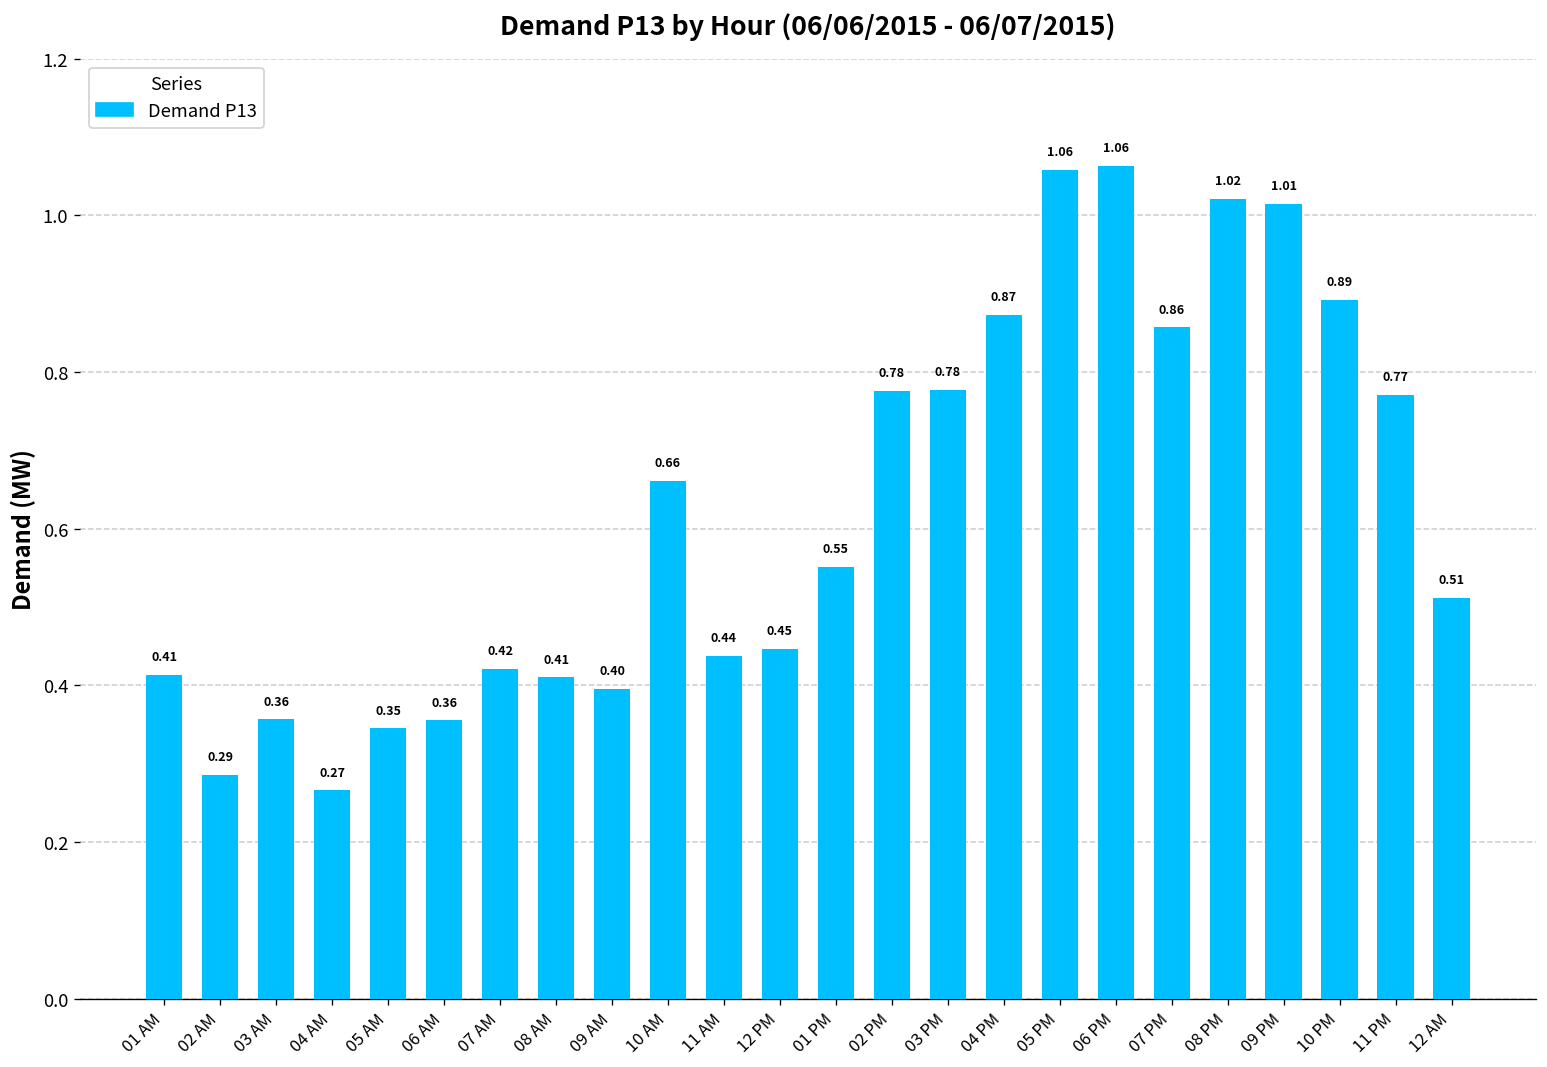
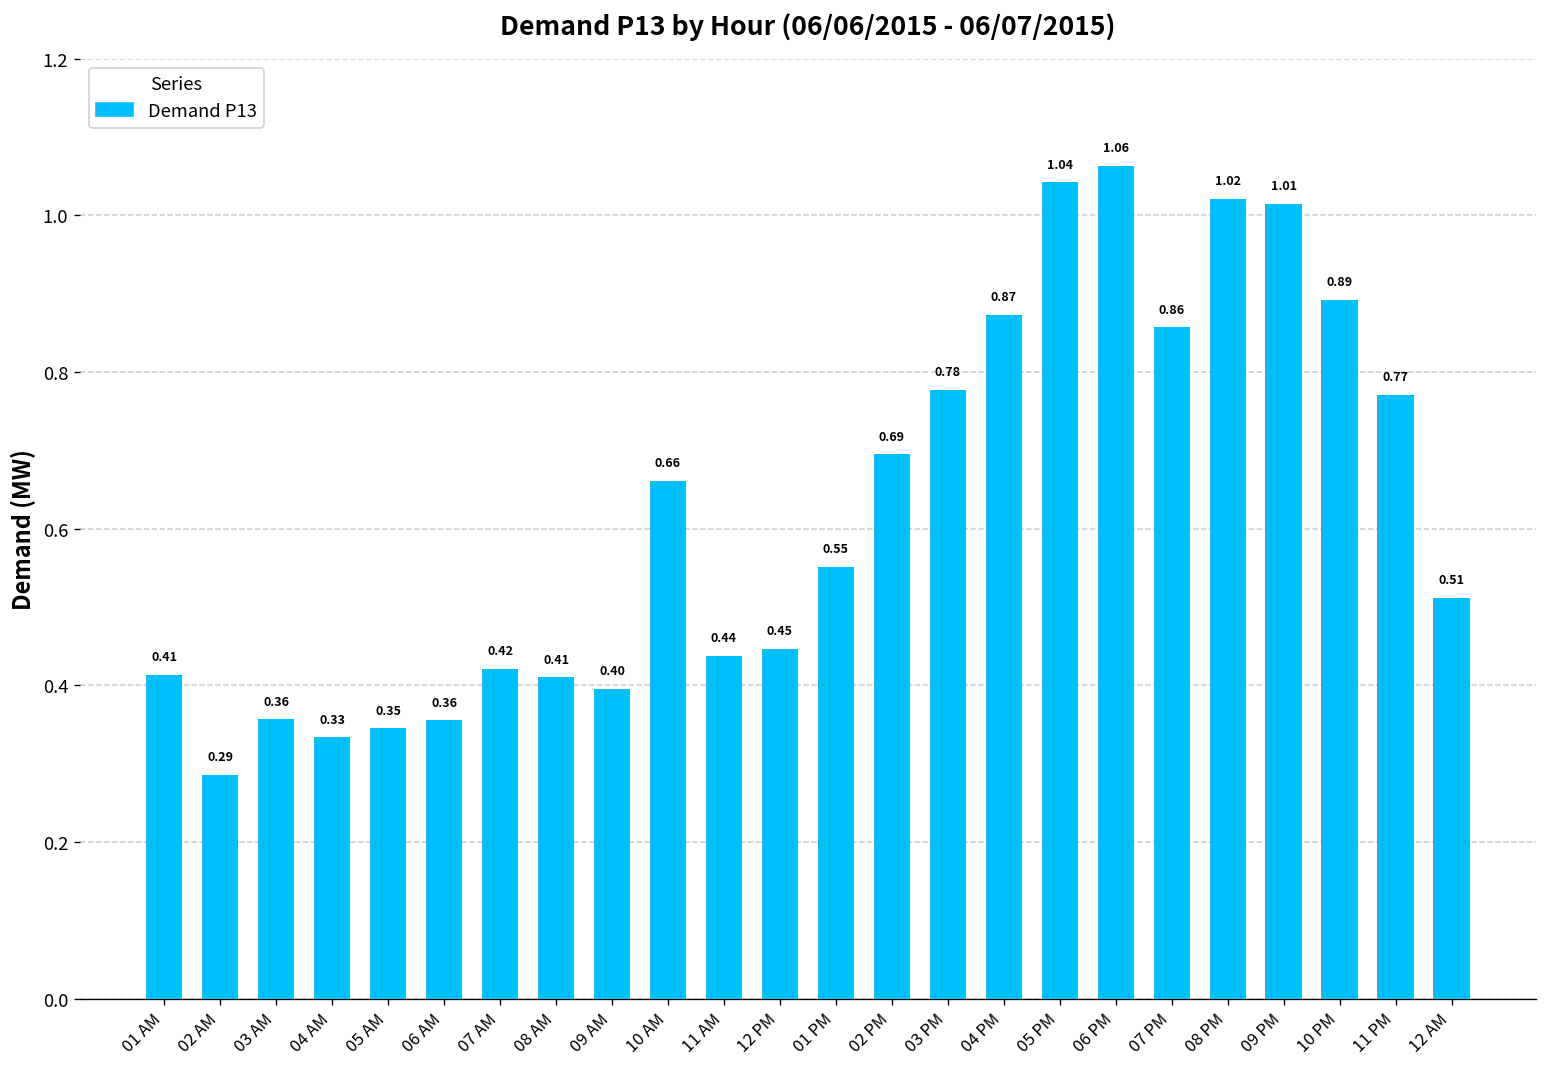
04 AM: 0.27 -> 0.33
02 PM: 0.78 -> 0.69
05 PM: 1.06 -> 1.04
